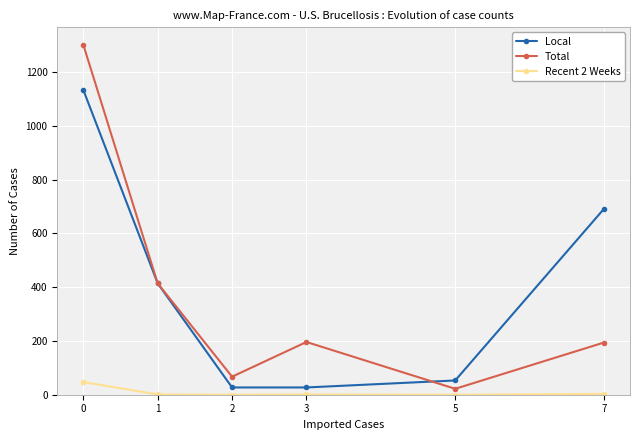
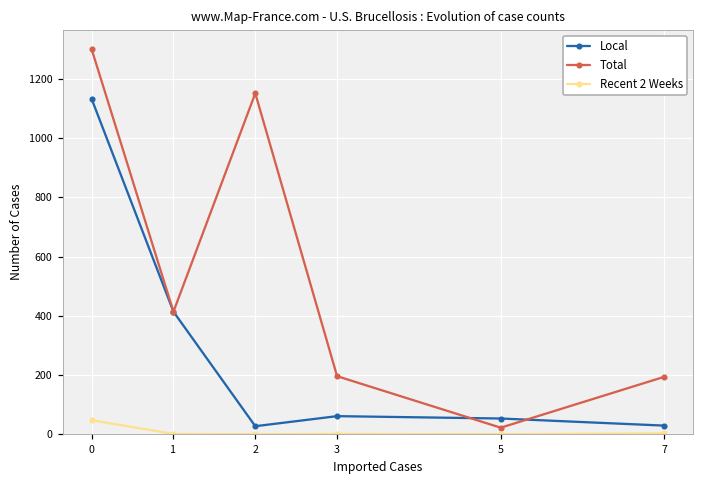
Total, 2: 70 -> 1150
Local, 3: 30 -> 60
Local, 7: 690 -> 30
